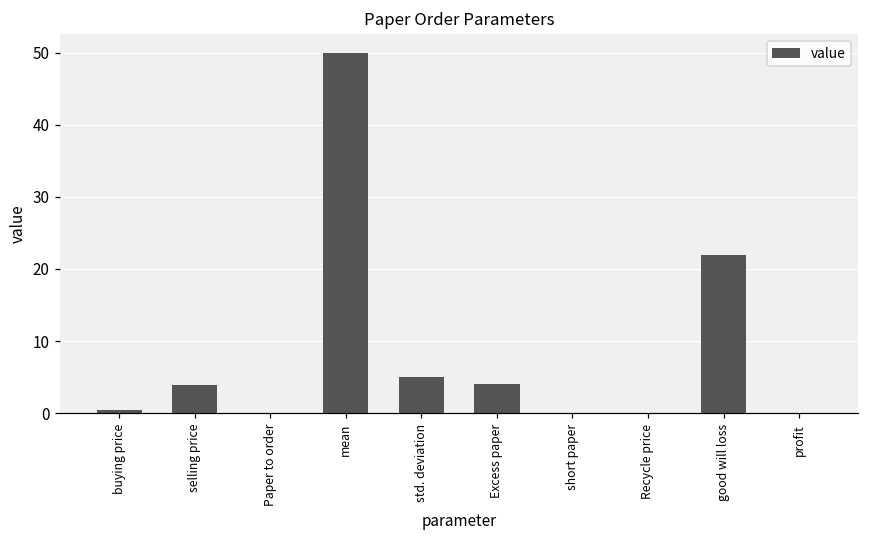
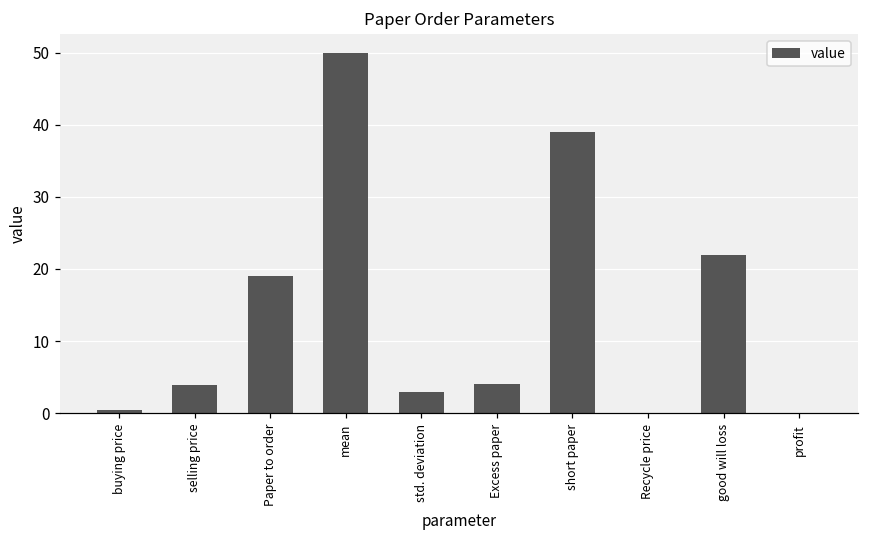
Paper to order: 0 -> 19
std. deviation: 5 -> 3
short paper: 0 -> 39
